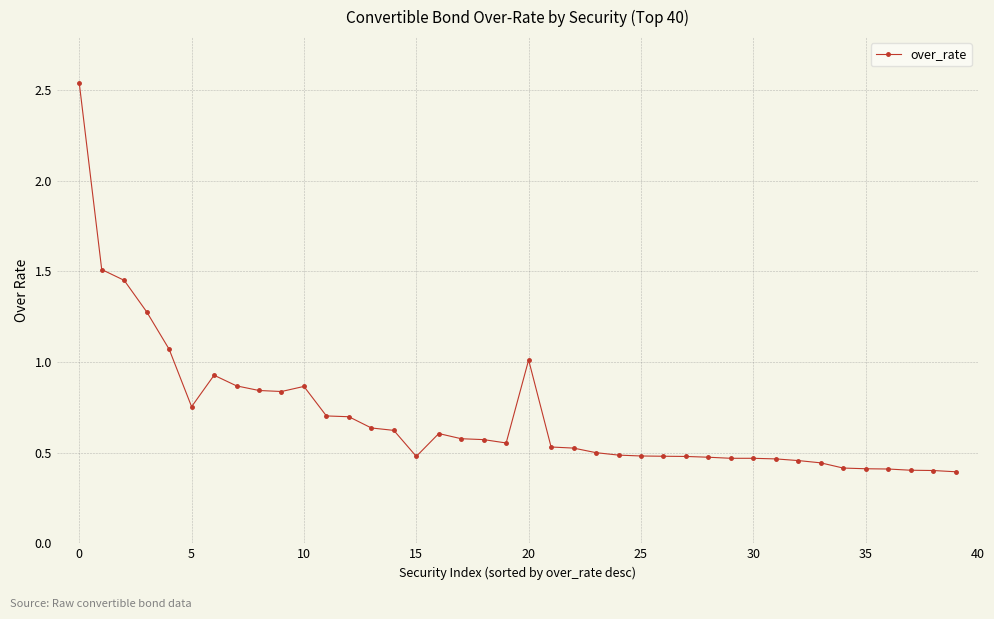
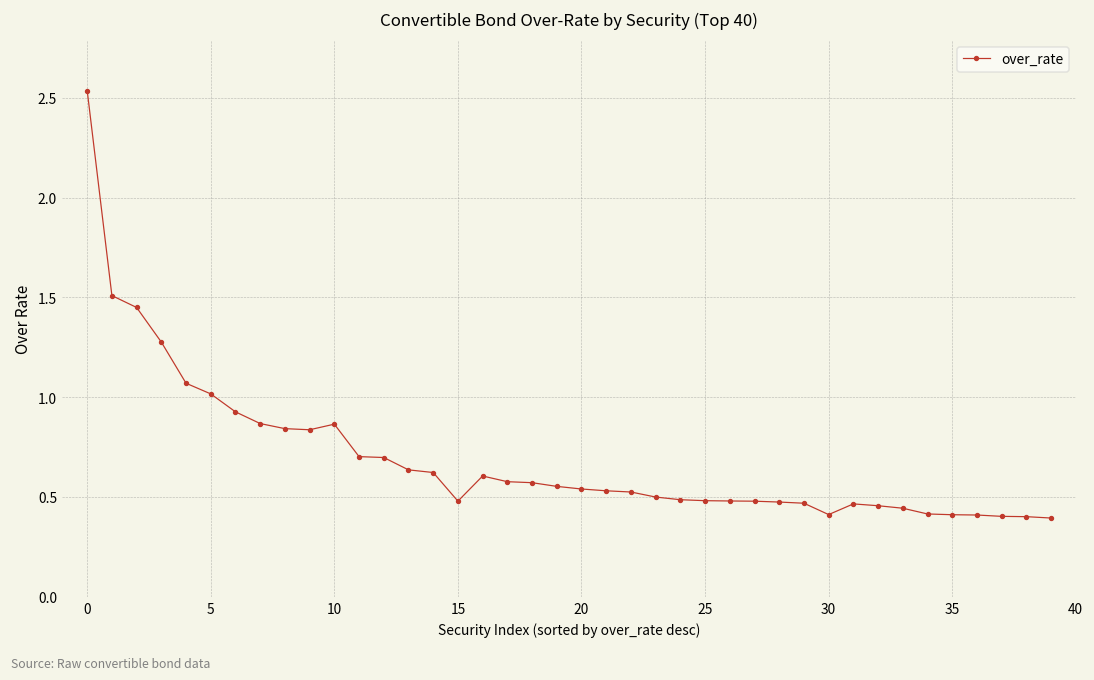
5: 0.75 -> 1.02
20: 1.01 -> 0.54
30: 0.47 -> 0.41
